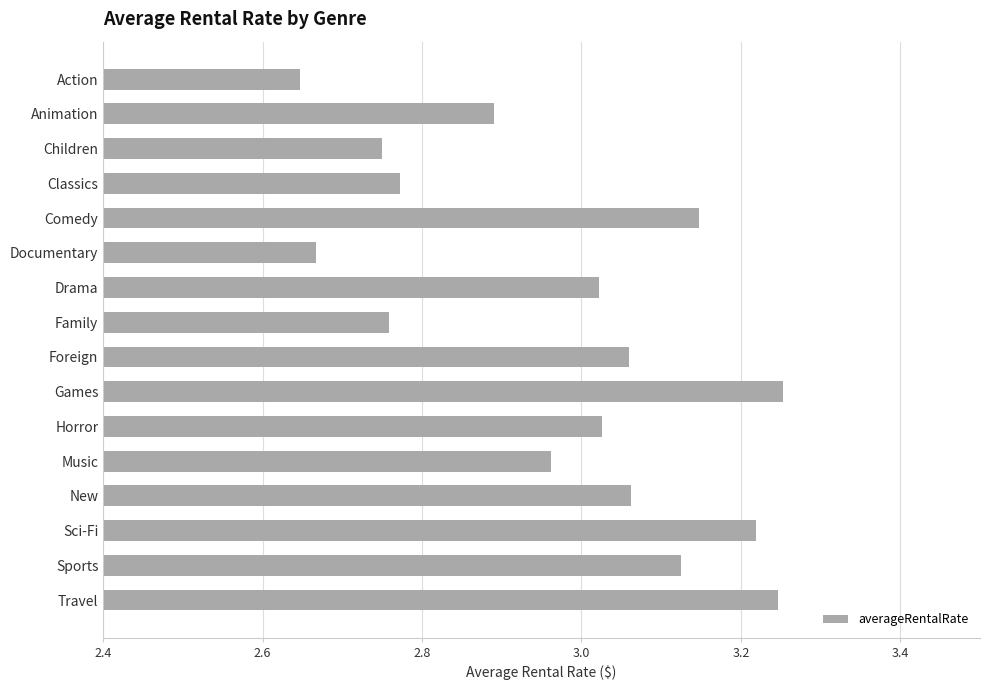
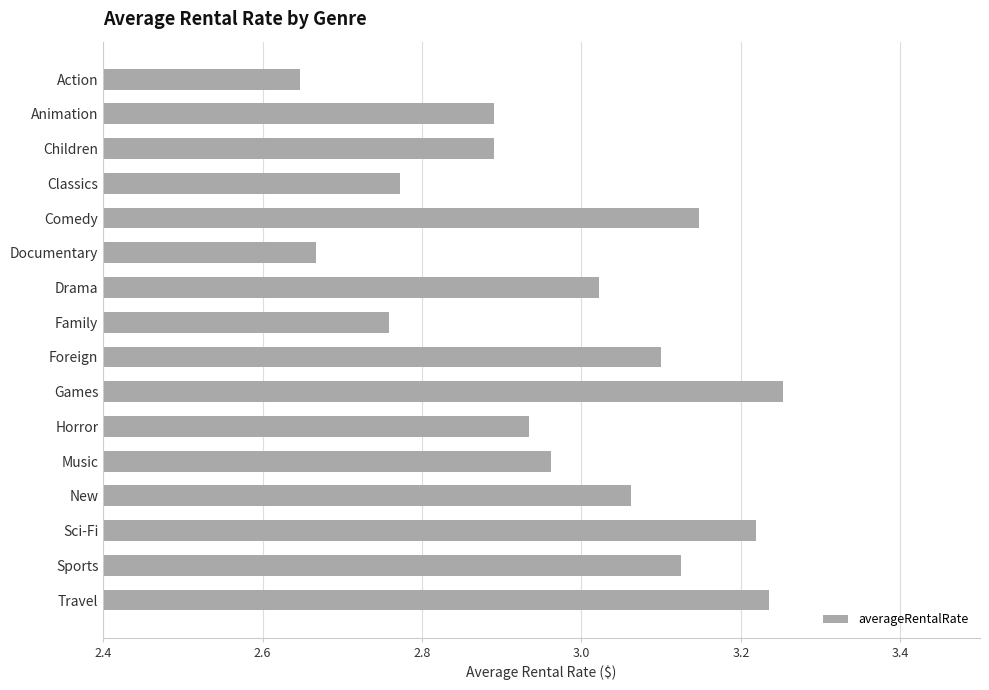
Children: 2.75 -> 2.89
Foreign: 3.06 -> 3.10
Horror: 3.03 -> 2.93
Travel: 3.25 -> 3.24
